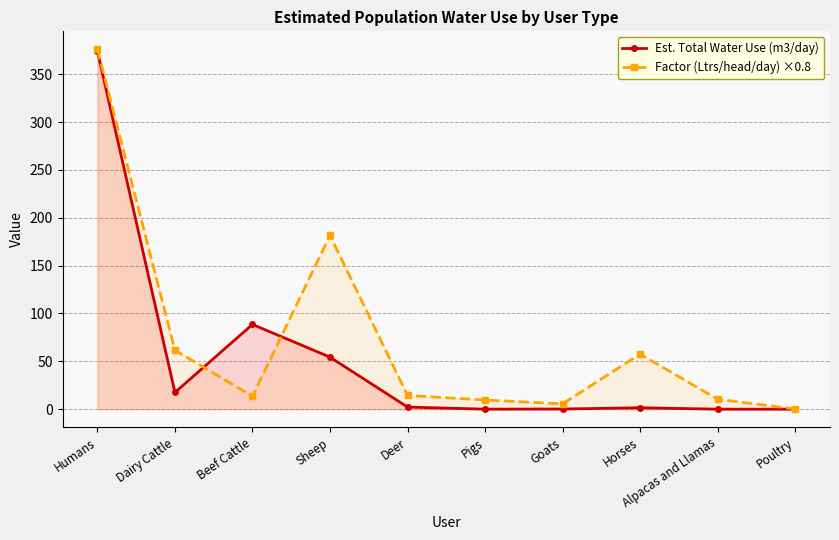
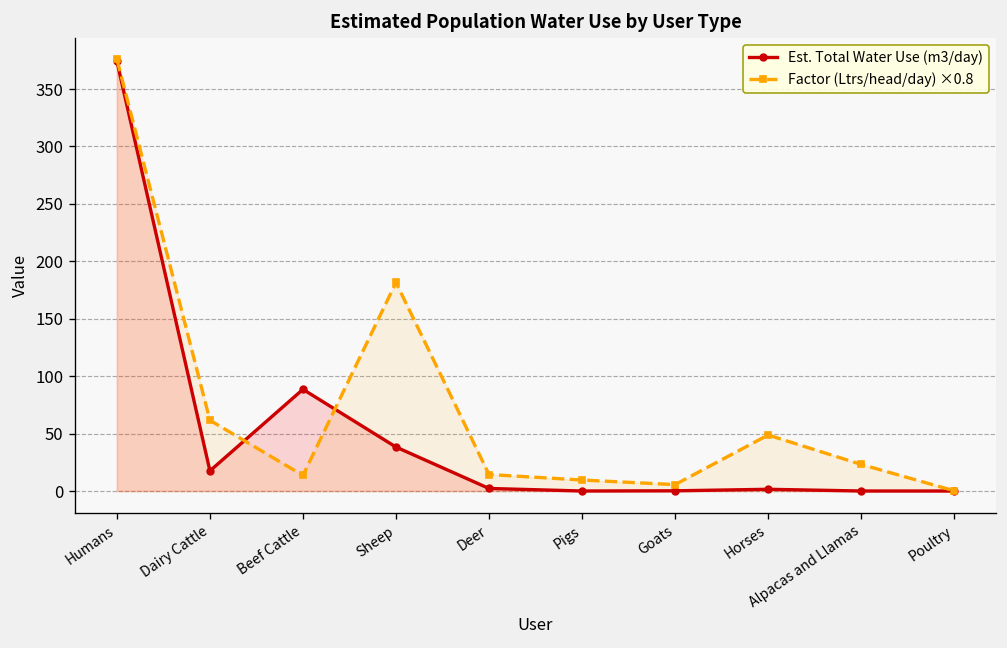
Est. Total Water Use (m3/day), Sheep: 50 -> 40
Factor (Ltrs/head/day) ×0.8, Horses: 60 -> 50
Factor (Ltrs/head/day) ×0.8, Alpacas and Llamas: 10 -> 20
